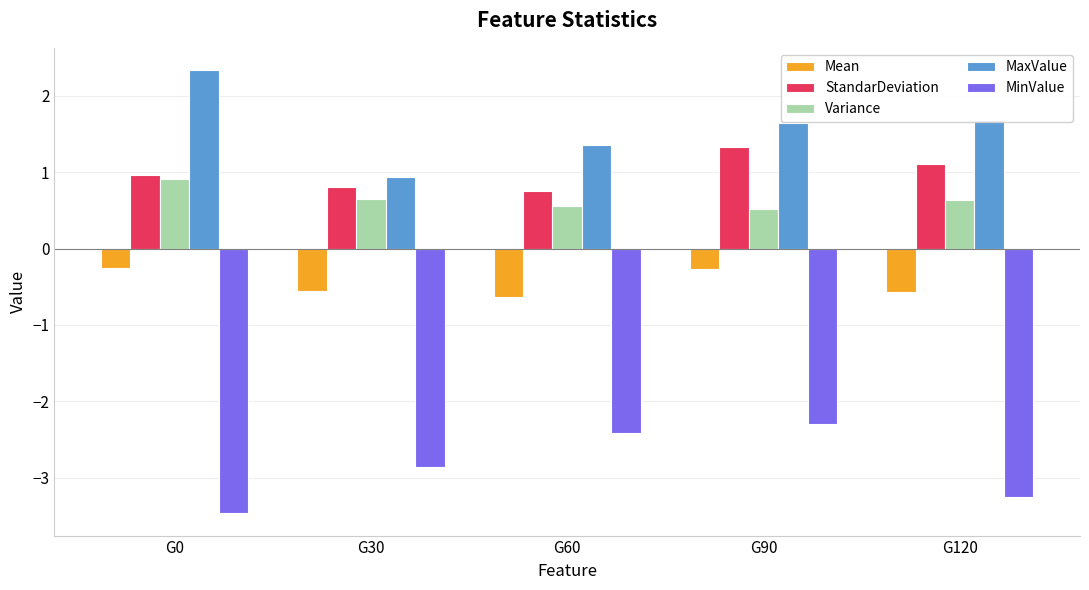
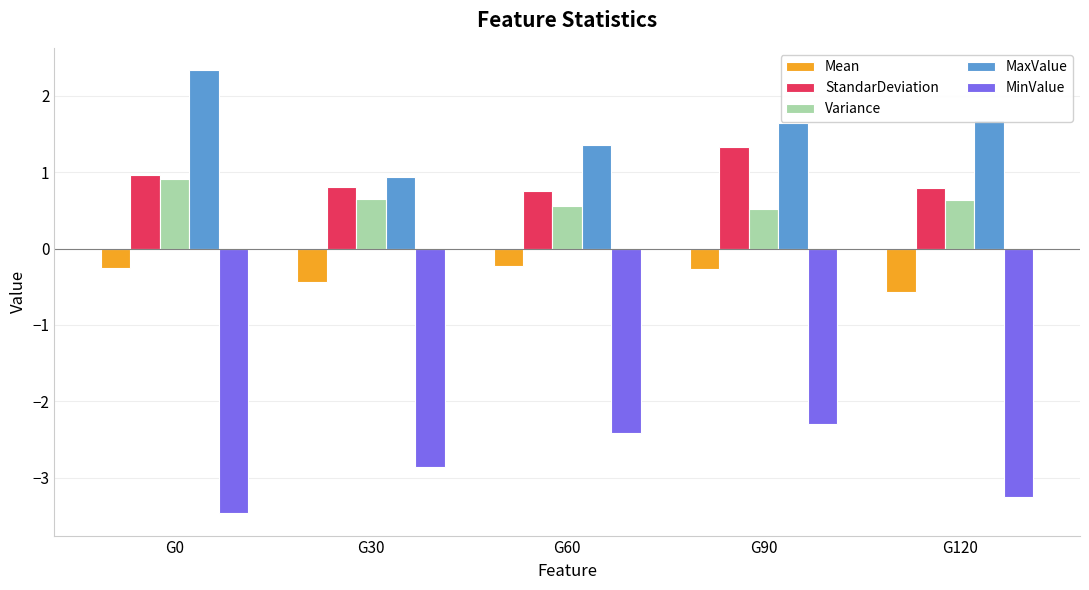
Mean, G30: -0.6 -> -0.4
Mean, G60: -0.6 -> -0.2
StandarDeviation, G120: 1.1 -> 0.8
